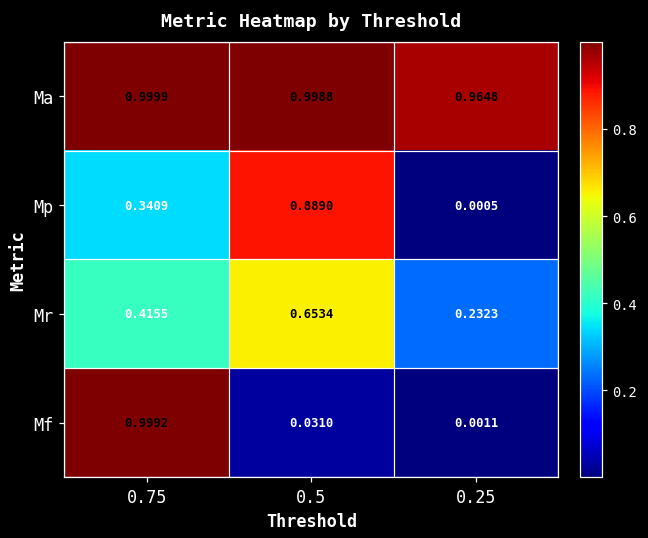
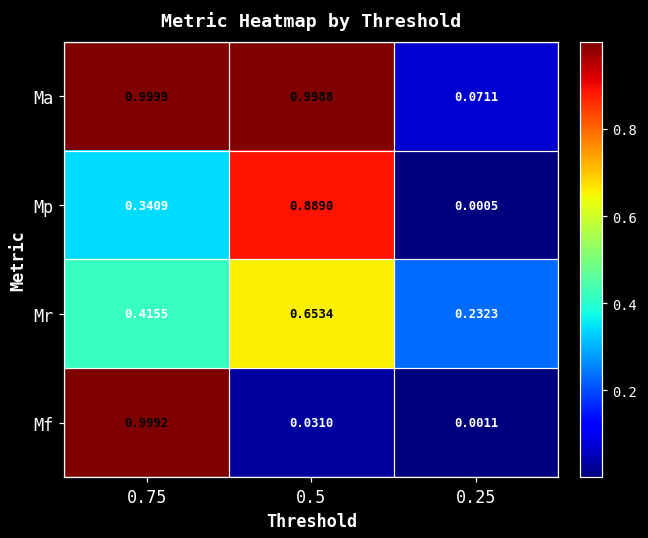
Ma, 0.25: 0.9648 -> 0.0711
